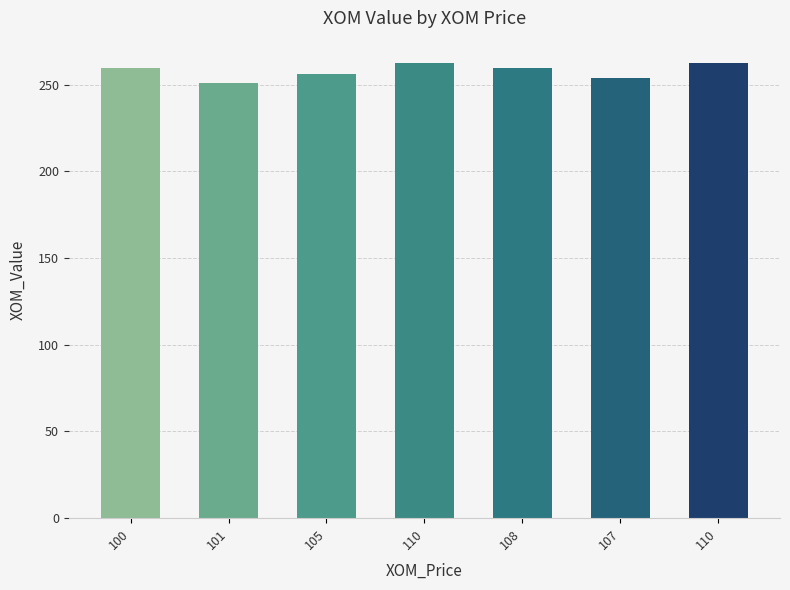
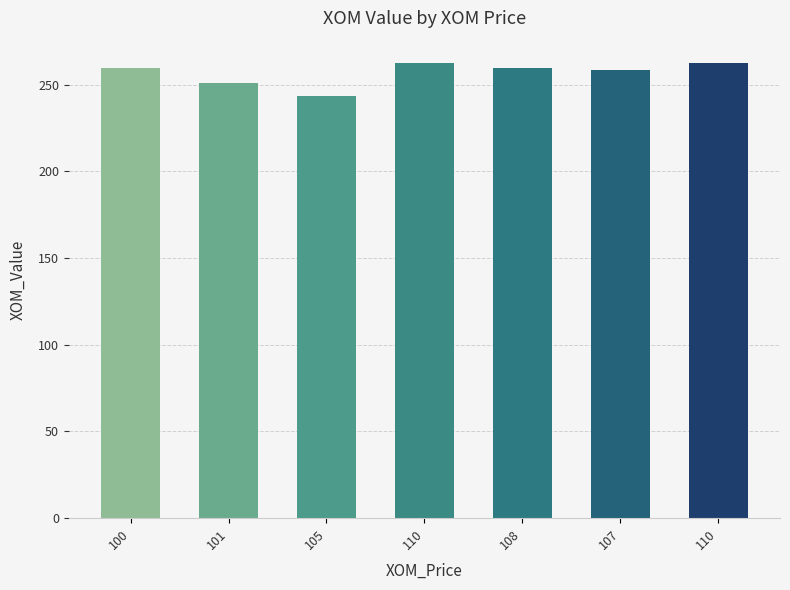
105: 256 -> 244
107: 254 -> 259
